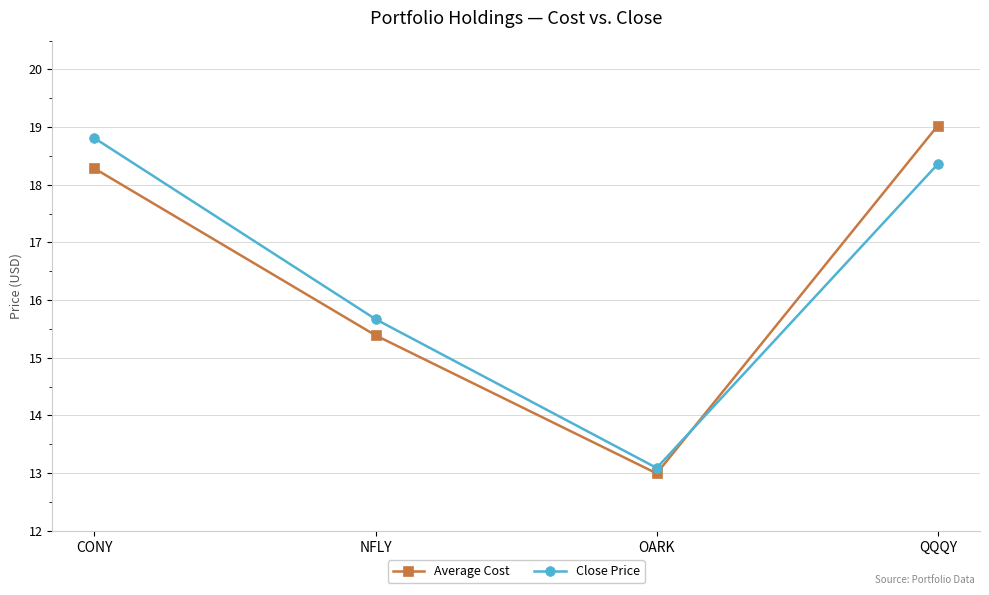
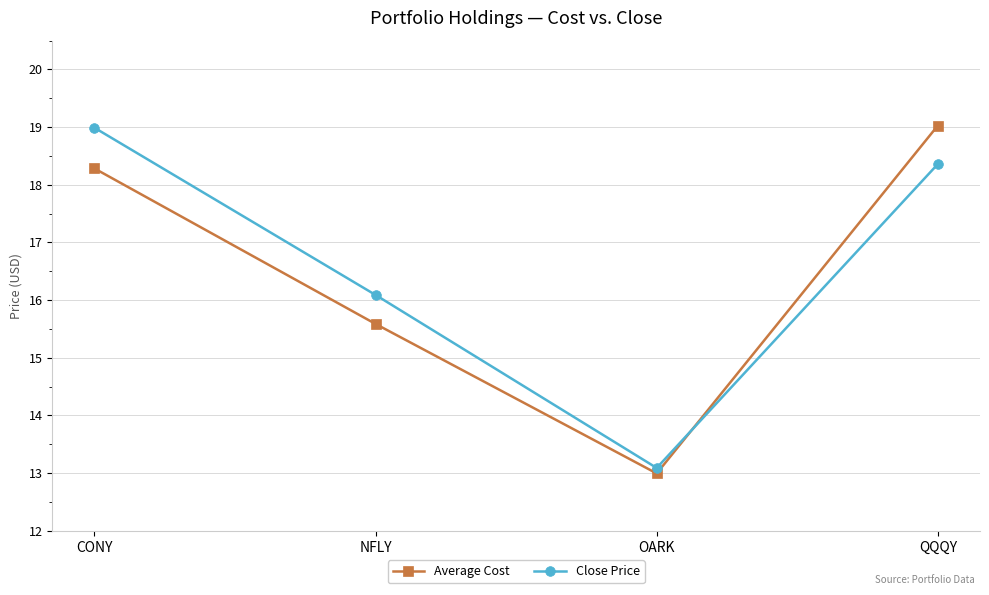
Close Price, CONY: 18.8 -> 19.0
Average Cost, NFLY: 15.4 -> 15.6
Close Price, NFLY: 15.7 -> 16.1
